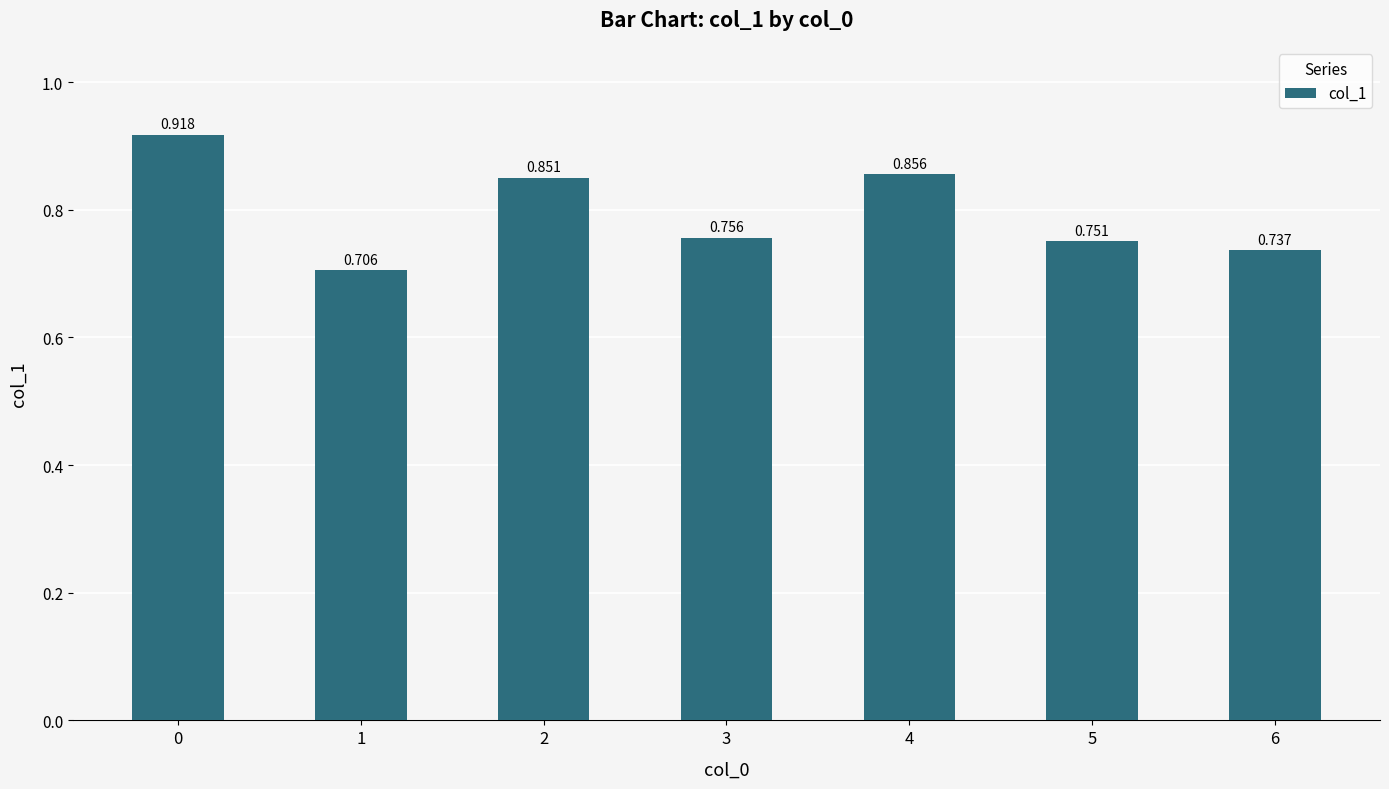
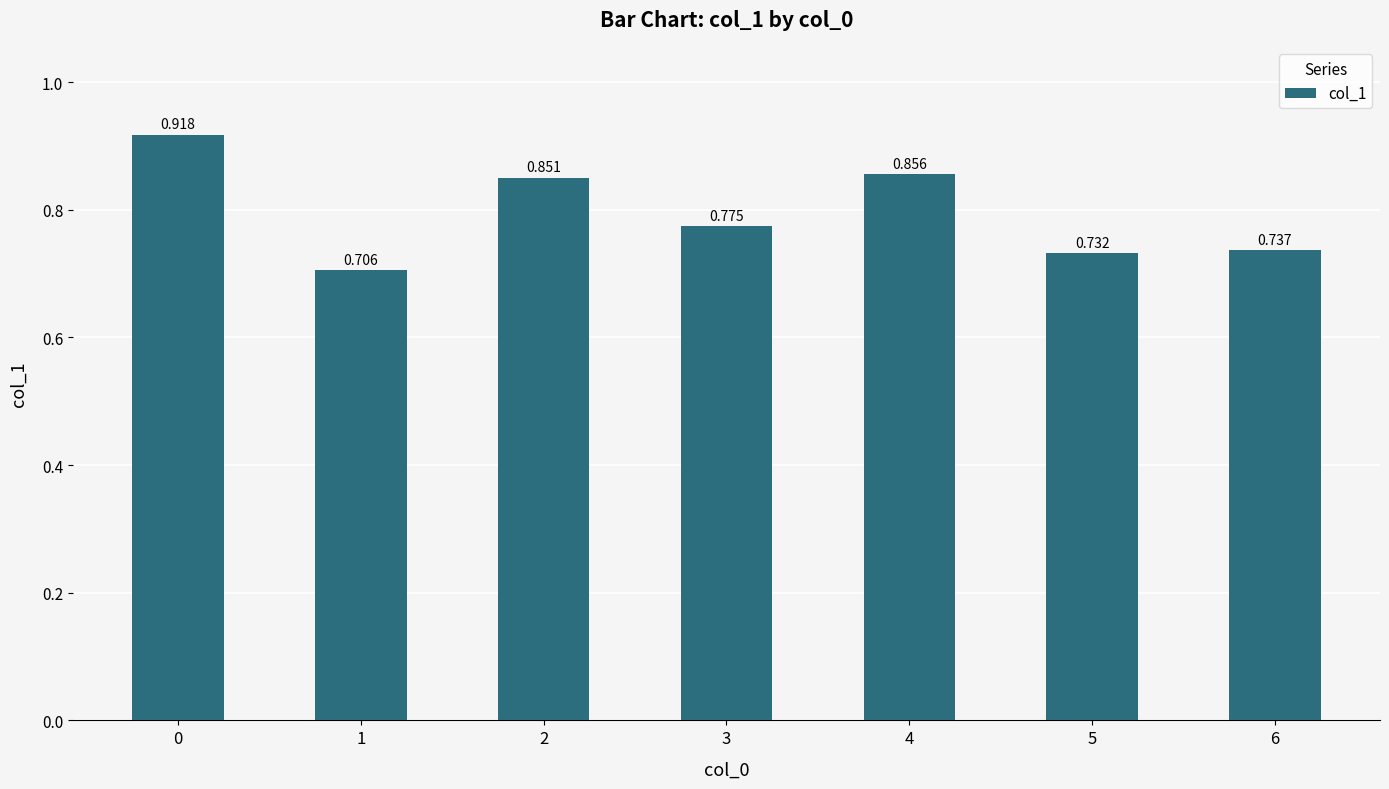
3: 0.756 -> 0.775
5: 0.751 -> 0.732
